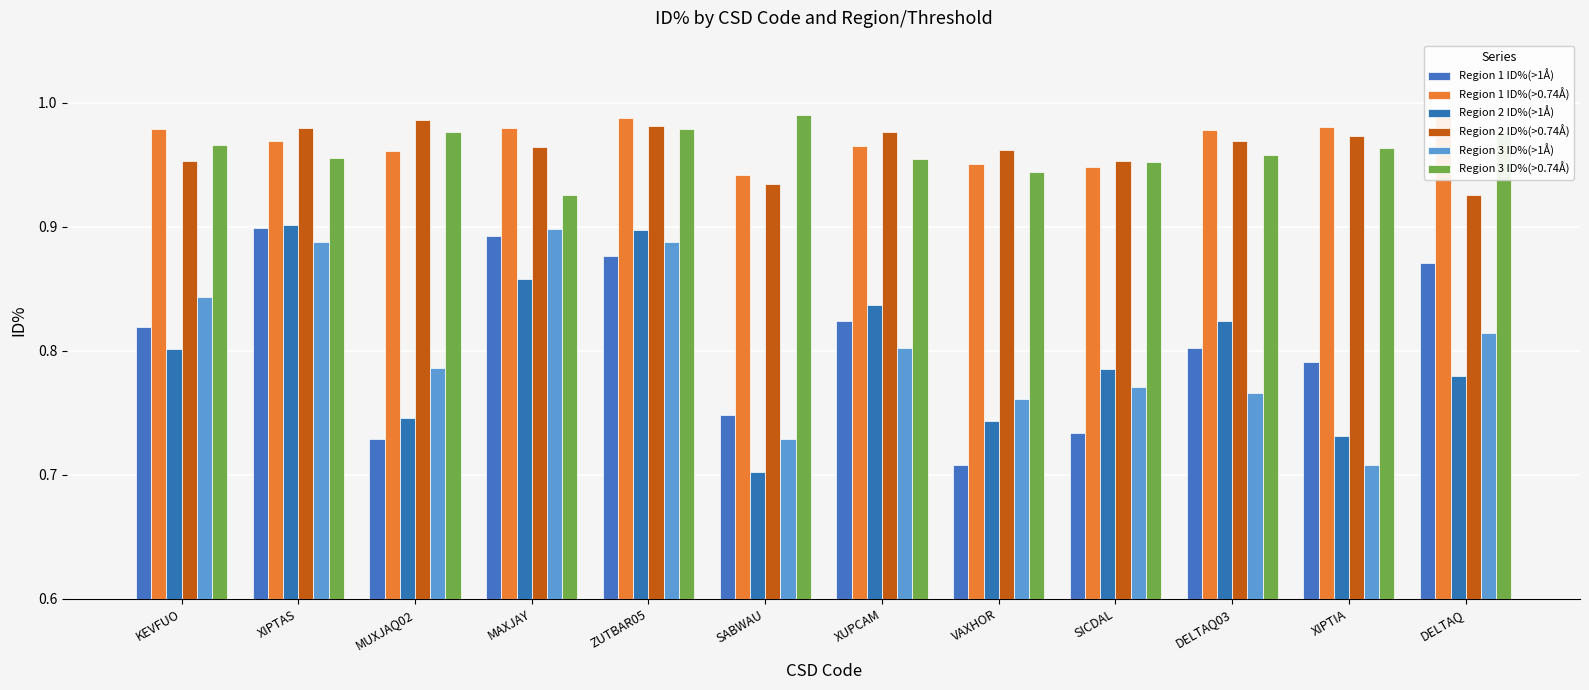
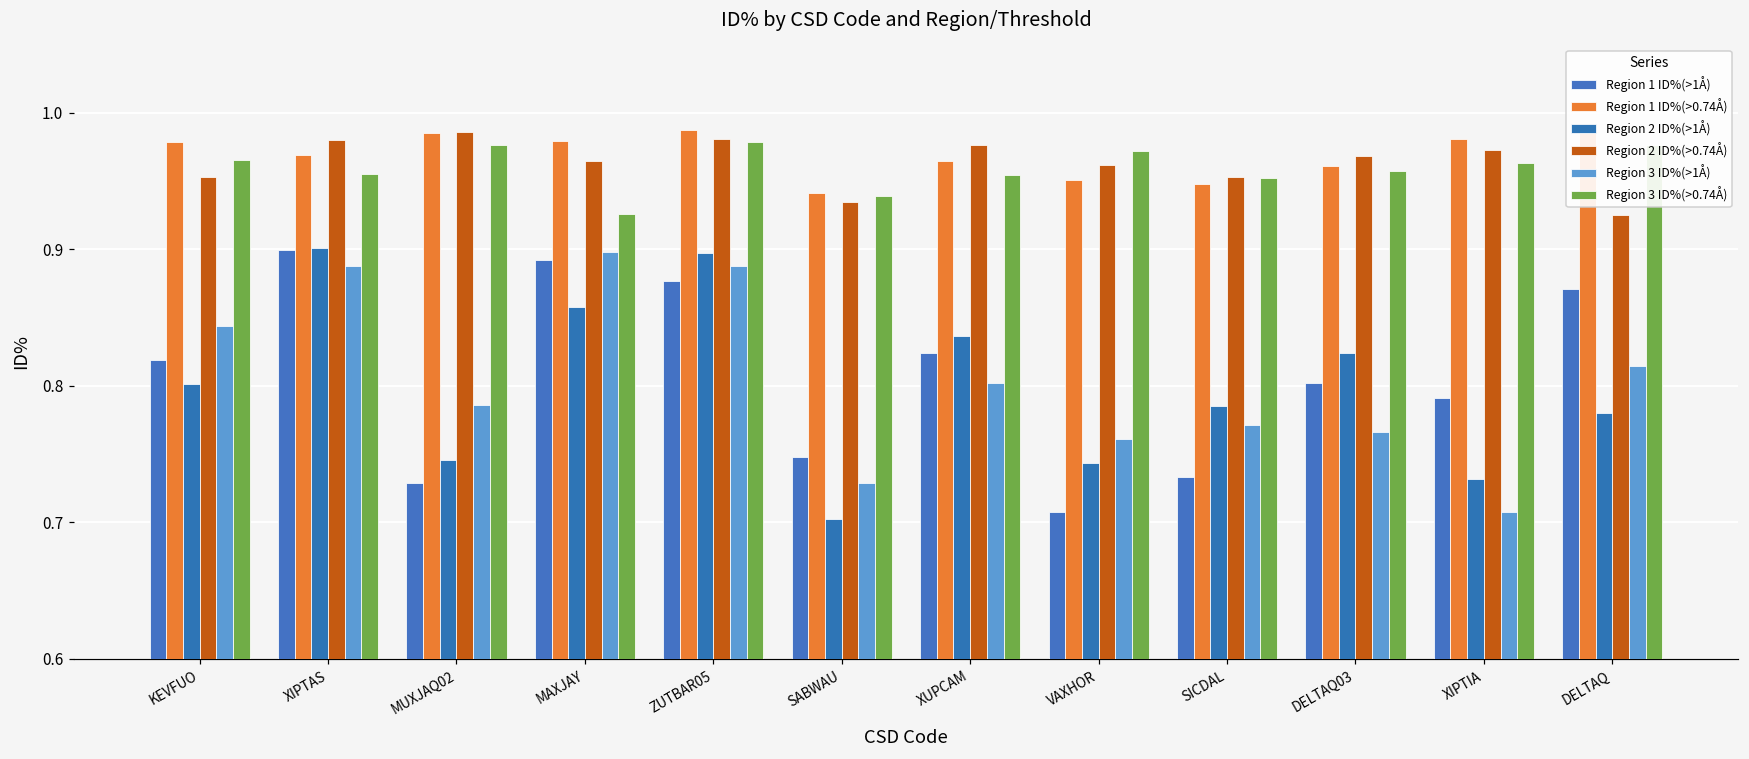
Region 1 ID%(>0.74Å), MUXJAQ02: 0.961 -> 0.986
Region 3 ID%(>0.74Å), SABWAU: 0.990 -> 0.939
Region 3 ID%(>0.74Å), VAXHOR: 0.945 -> 0.972
Region 1 ID%(>0.74Å), DELTAQ03: 0.978 -> 0.961
